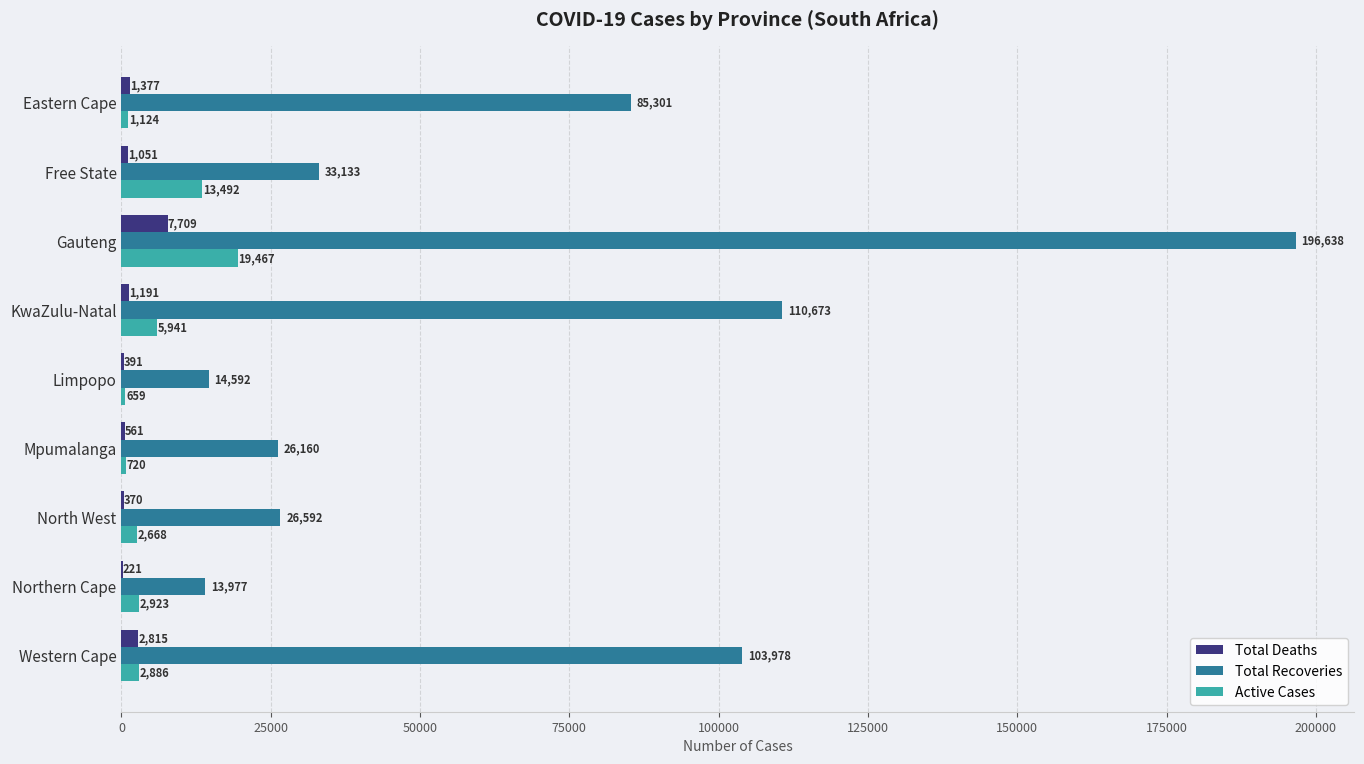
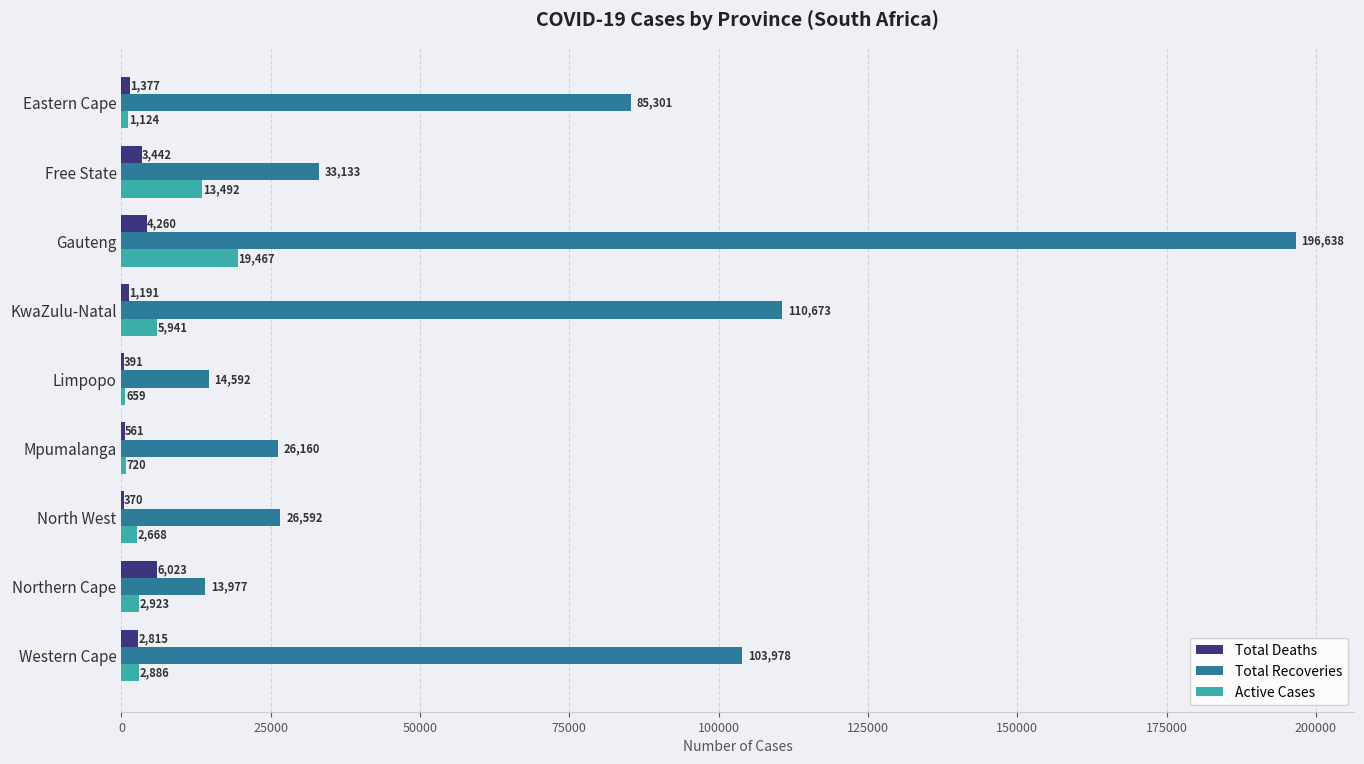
Total Deaths, Free State: 1,051 -> 3,442
Total Deaths, Gauteng: 7,709 -> 4,260
Total Deaths, Northern Cape: 221 -> 6,023
